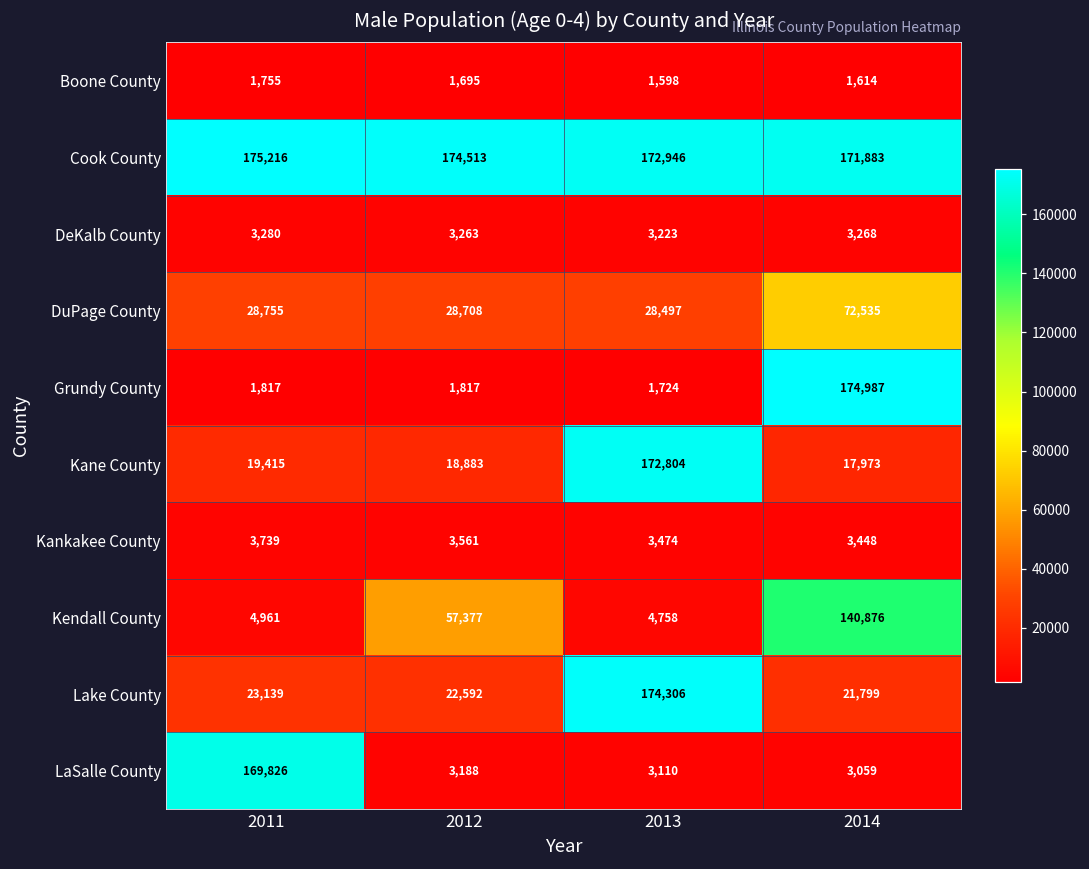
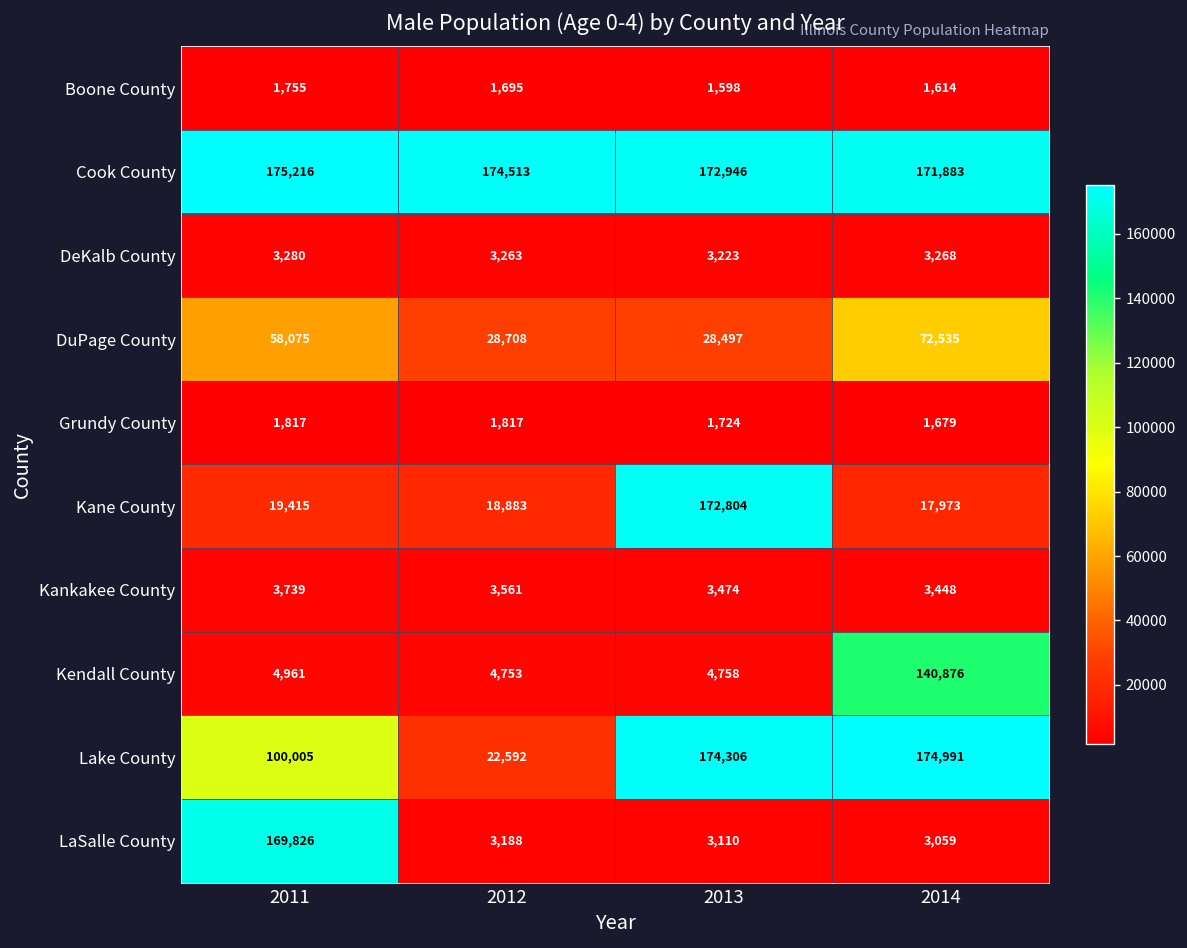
DuPage County, 2011: 28,755 -> 58,075
Grundy County, 2014: 174,987 -> 1,679
Kendall County, 2012: 57,377 -> 4,753
Lake County, 2011: 23,139 -> 100,005
Lake County, 2014: 21,799 -> 174,991
